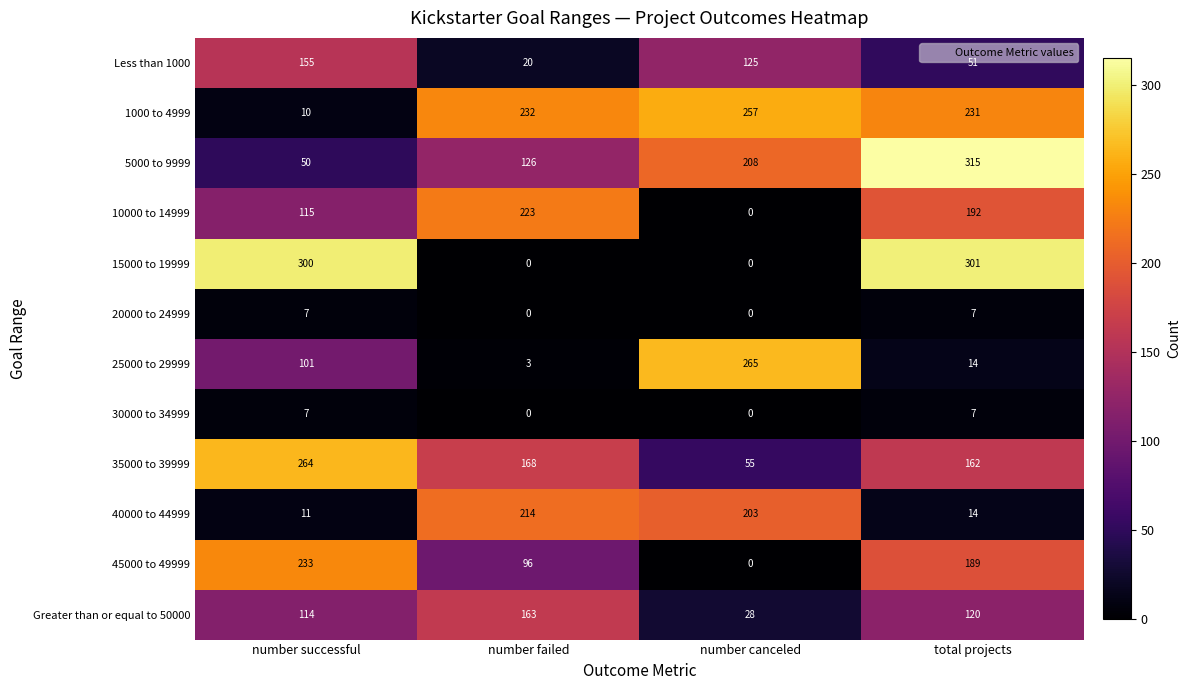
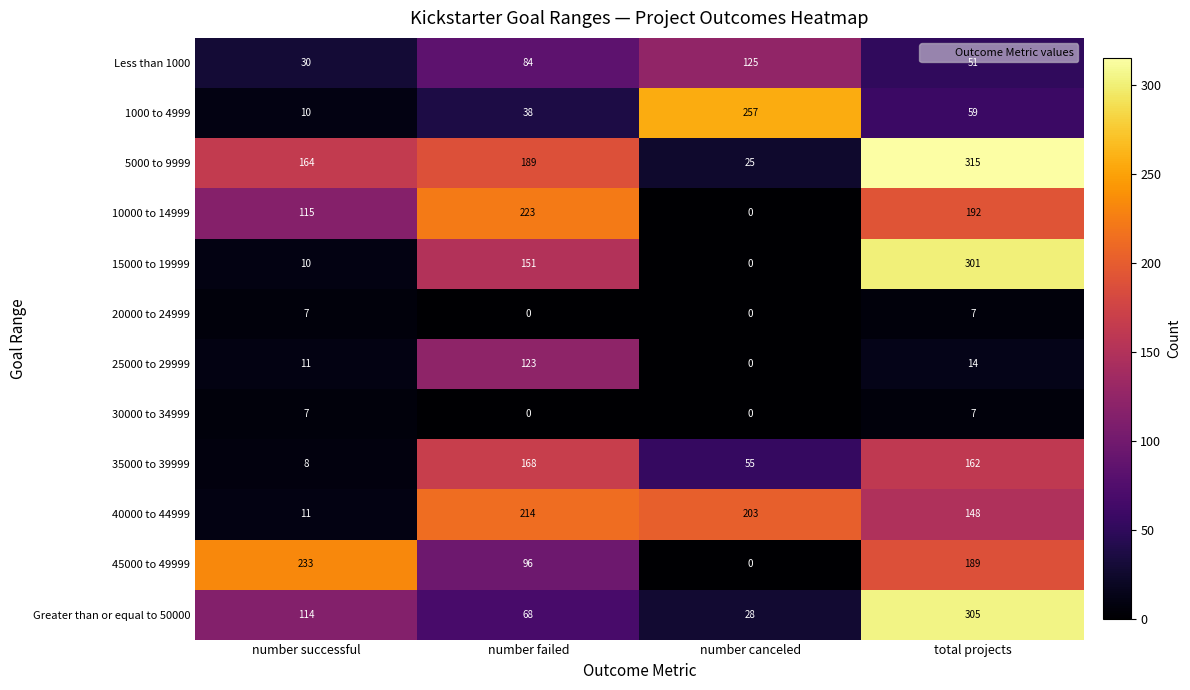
Less than 1000, number successful: 155 -> 30
Less than 1000, number failed: 20 -> 84
1000 to 4999, number failed: 232 -> 38
1000 to 4999, total projects: 231 -> 59
5000 to 9999, number successful: 50 -> 164
5000 to 9999, number failed: 126 -> 189
5000 to 9999, number canceled: 208 -> 25
15000 to 19999, number successful: 300 -> 10
15000 to 19999, number failed: 0 -> 151
25000 to 29999, number successful: 101 -> 11
25000 to 29999, number failed: 3 -> 123
25000 to 29999, number canceled: 265 -> 0
35000 to 39999, number successful: 264 -> 8
40000 to 44999, total projects: 14 -> 148
Greater than or equal to 50000, number failed: 163 -> 68
Greater than or equal to 50000, total projects: 120 -> 305
